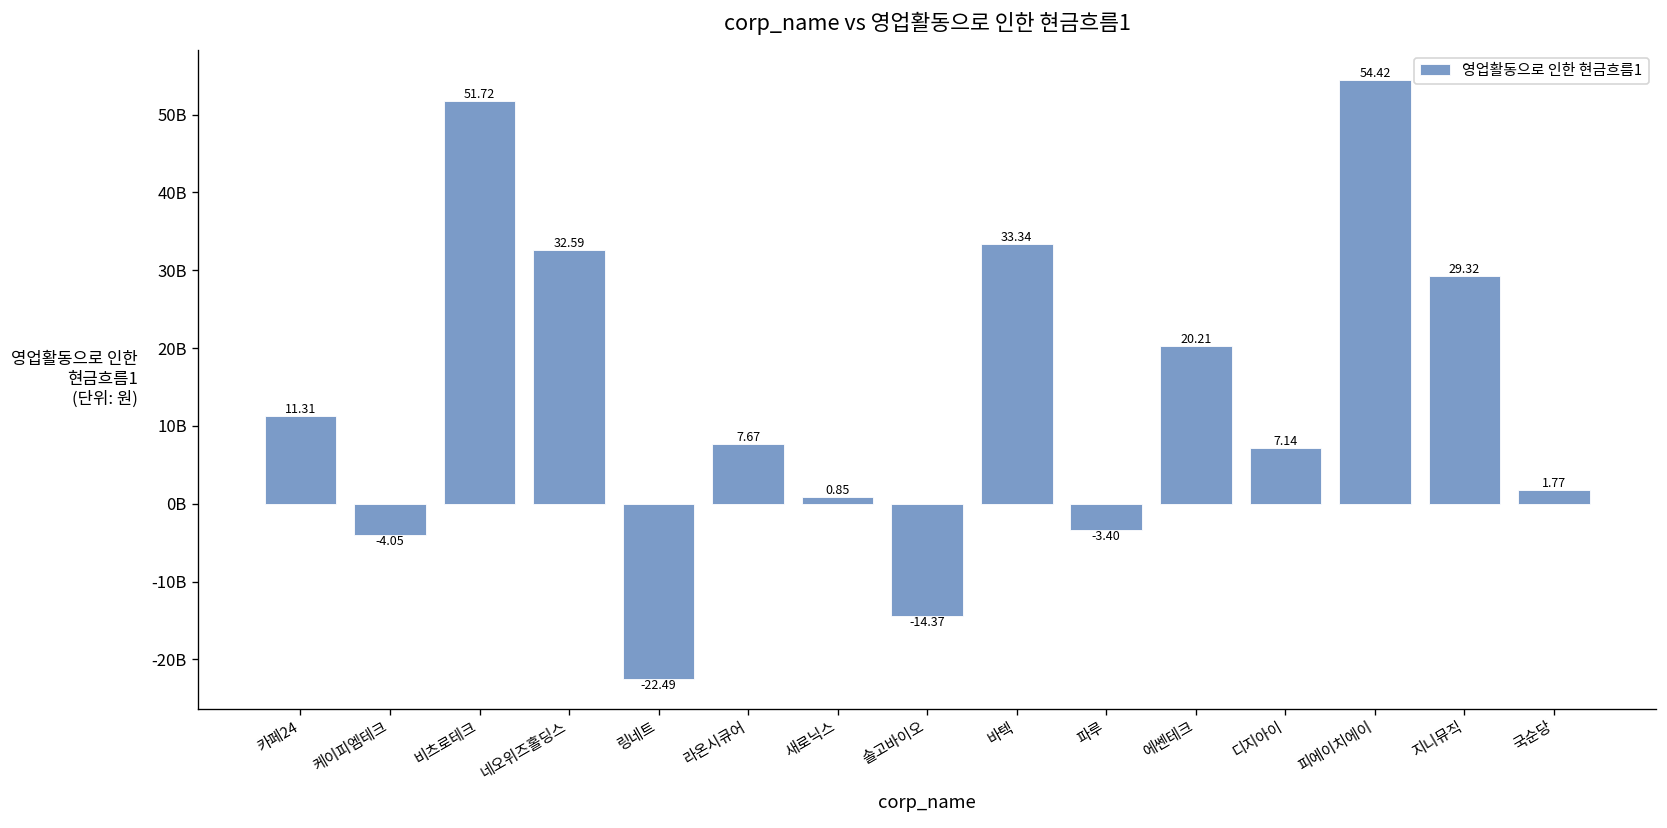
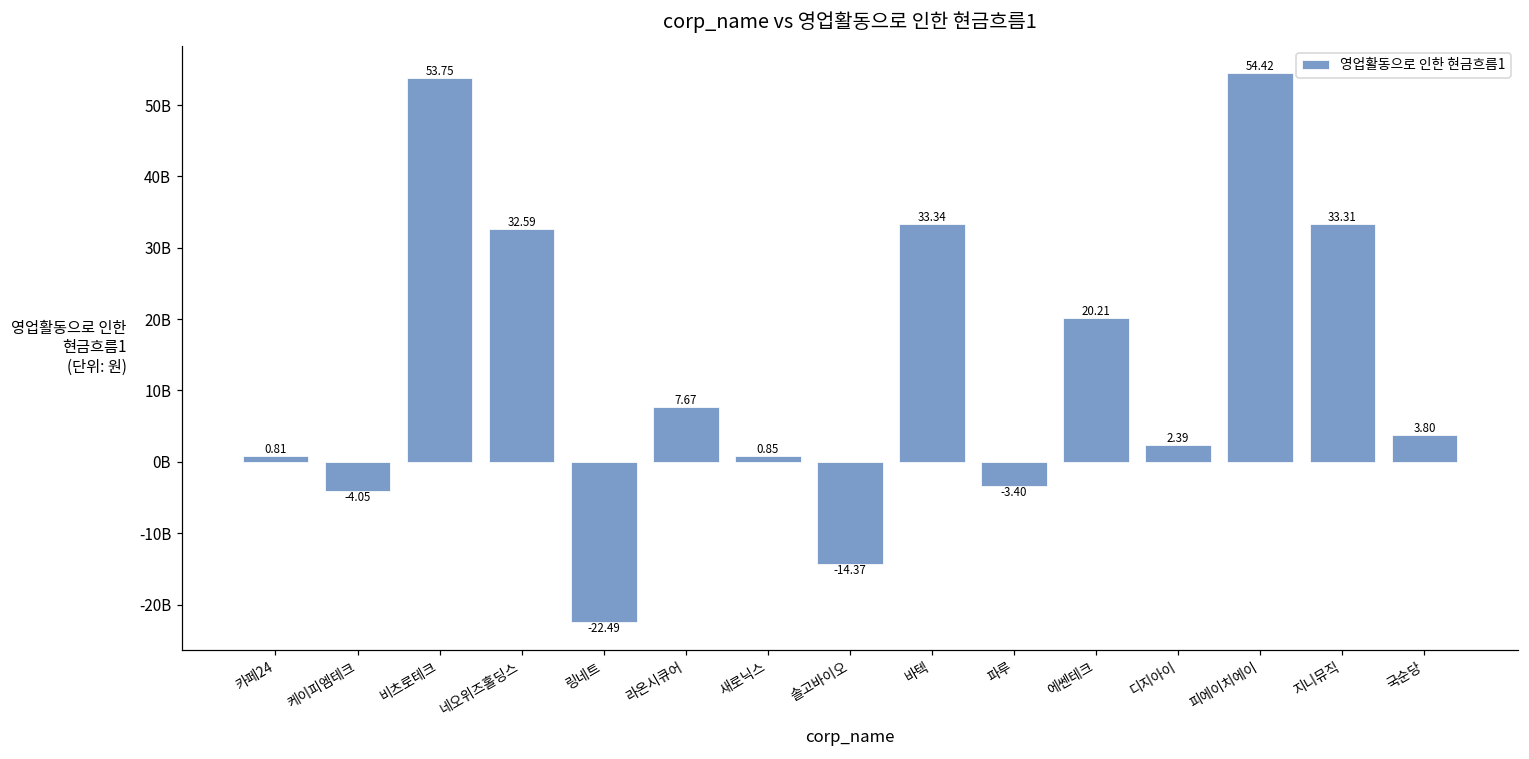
카페24: 11.31 -> 0.81
비츠로테크: 51.72 -> 53.75
디지아이: 7.14 -> 2.39
지니뮤직: 29.32 -> 33.31
국순당: 1.77 -> 3.80
